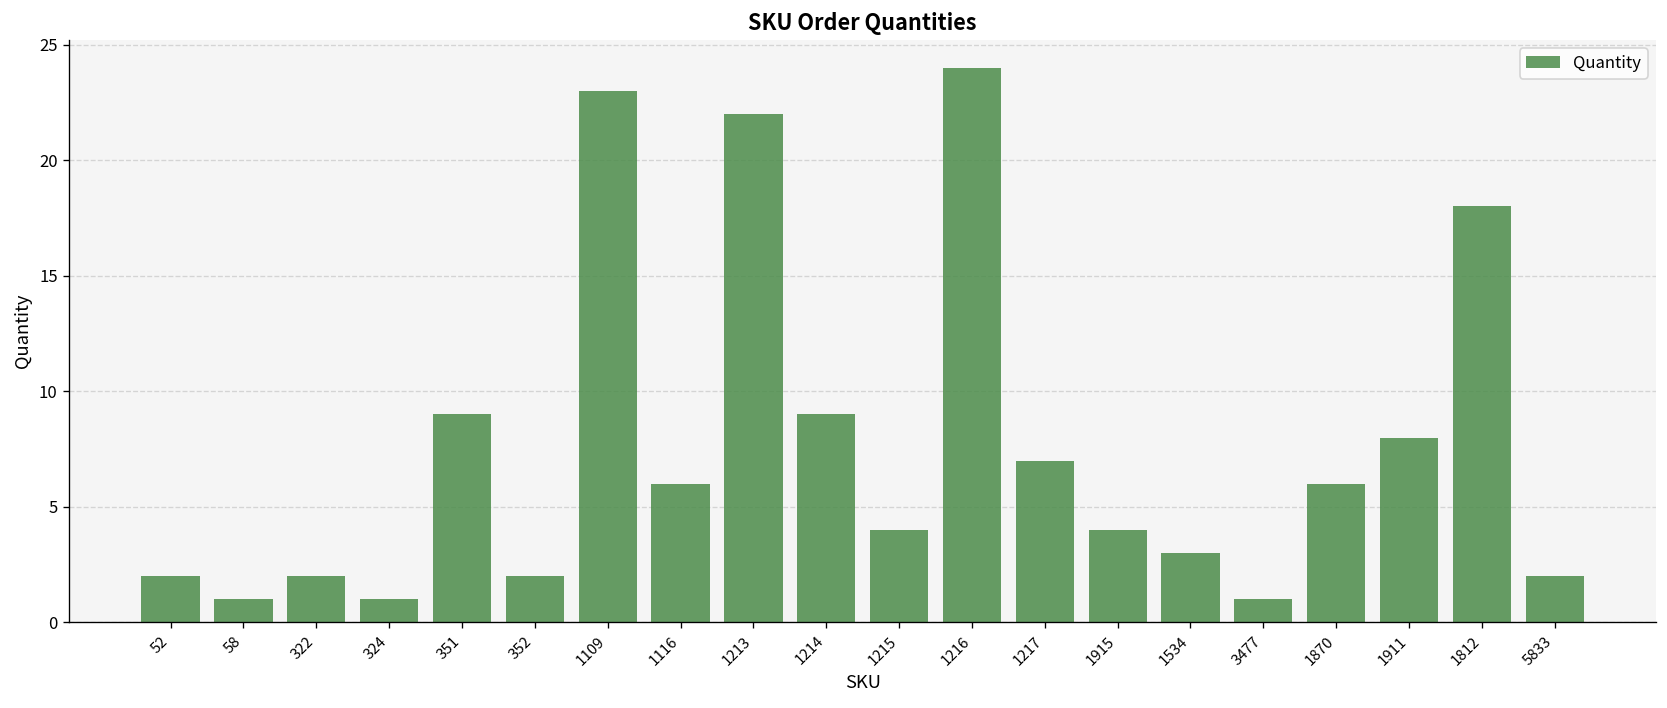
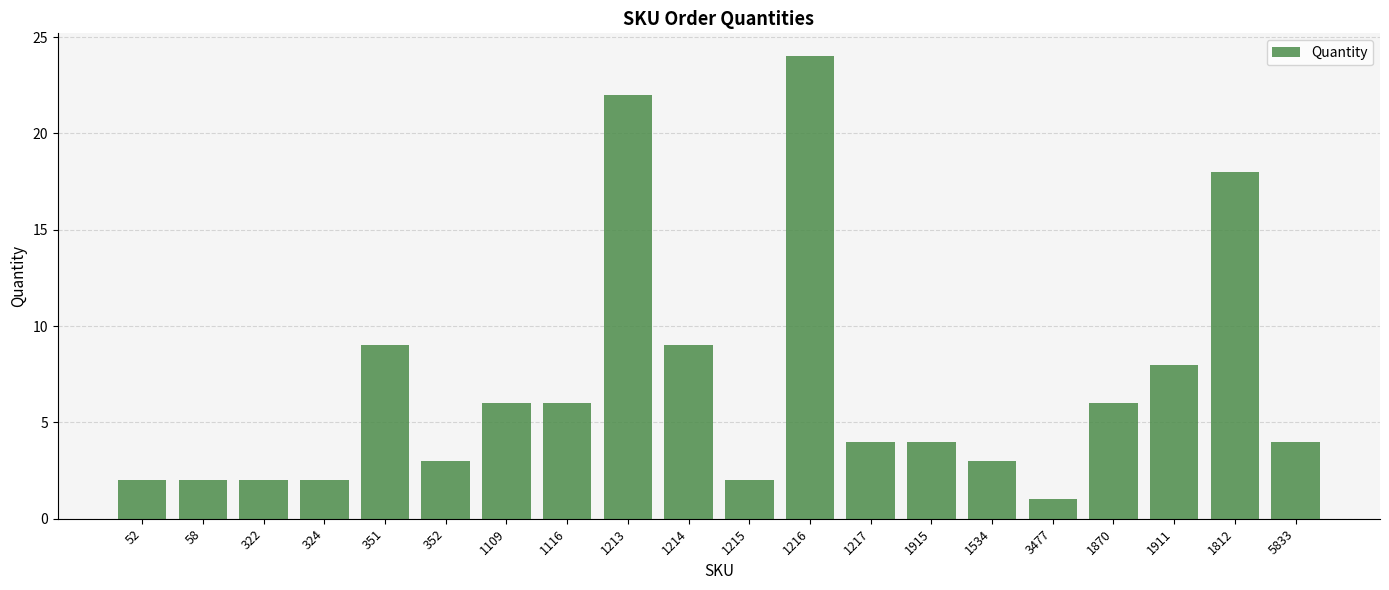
58: 1 -> 2
324: 1 -> 2
352: 2 -> 3
1109: 23 -> 6
1215: 4 -> 2
1217: 7 -> 4
5833: 2 -> 4
